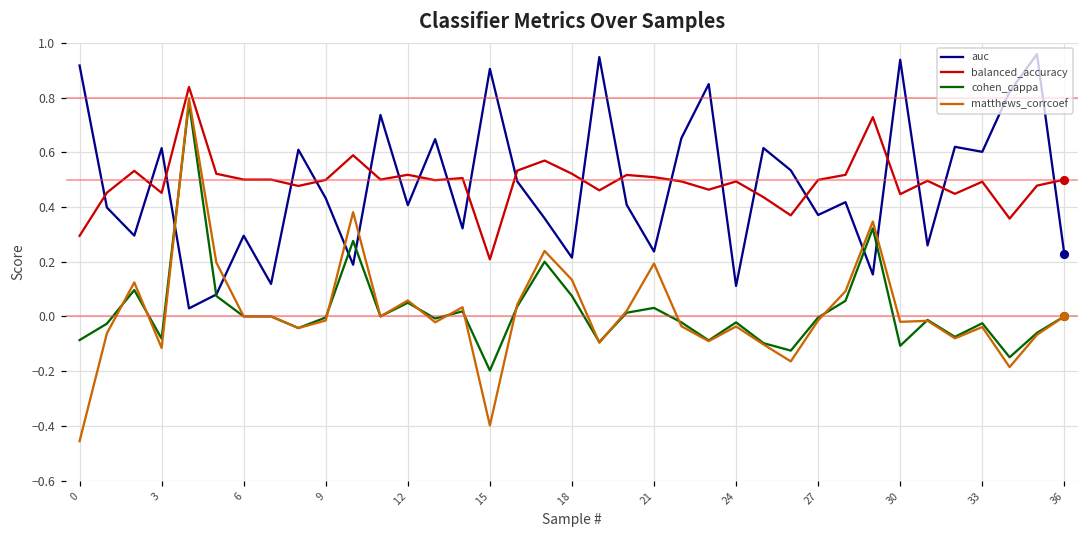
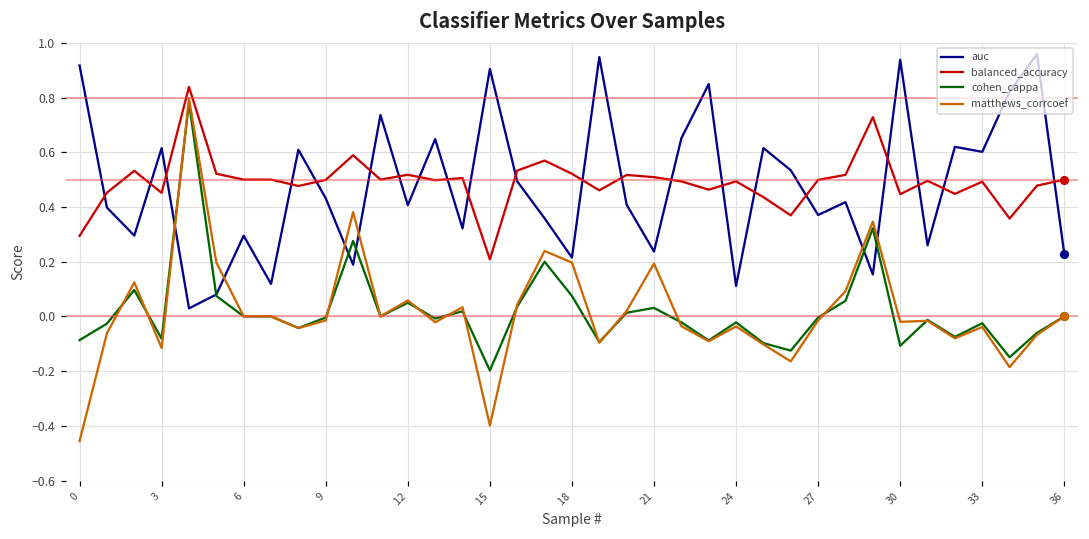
matthews_corrcoef, 18: 0.13 -> 0.20
